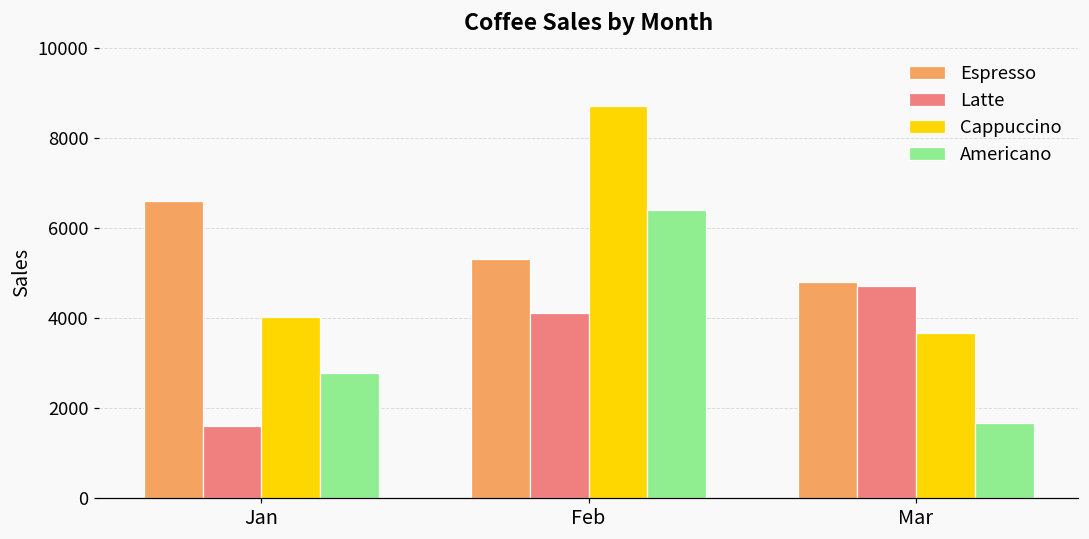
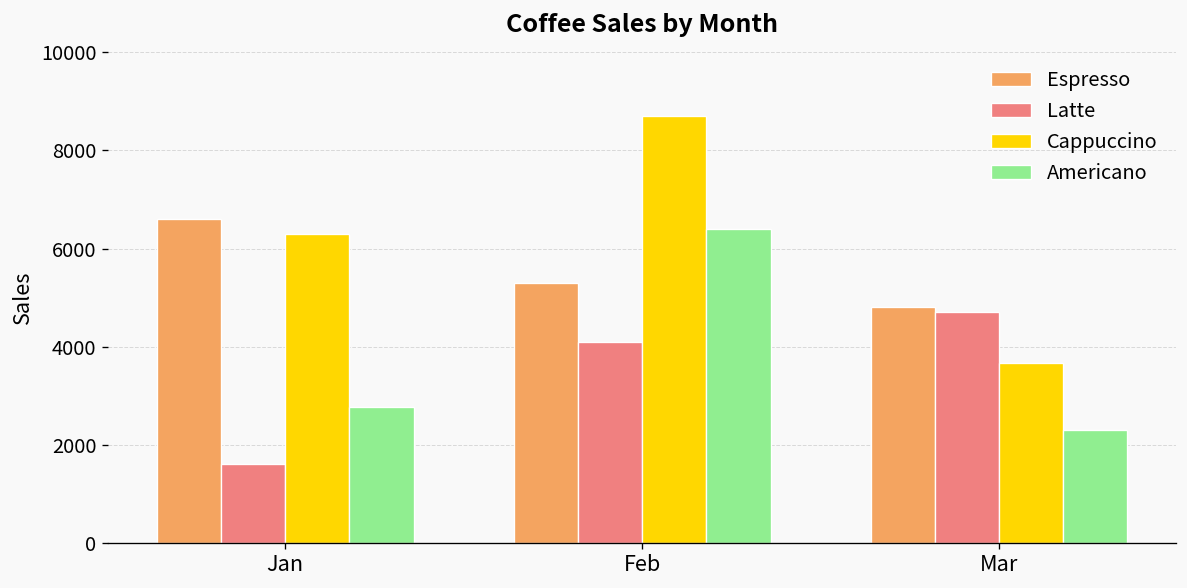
Cappuccino, Jan: 4000 -> 6300
Americano, Mar: 1700 -> 2300
